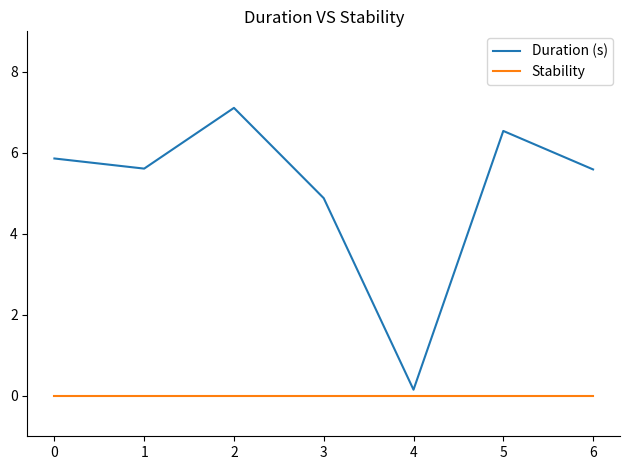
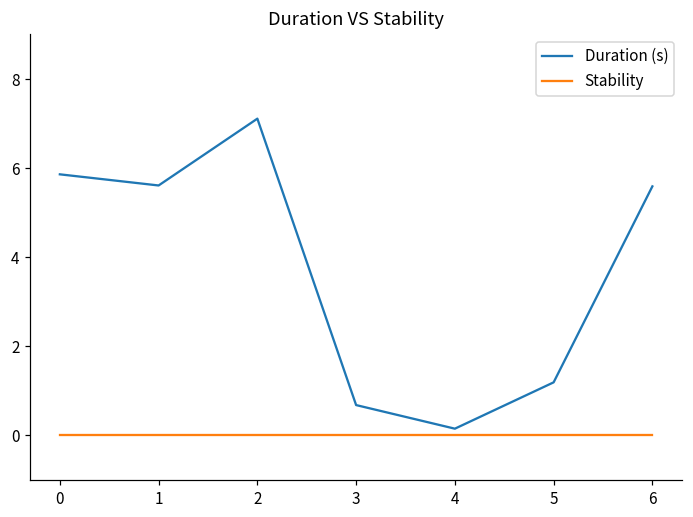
Duration (s), 3: 4.9 -> 0.7
Duration (s), 5: 6.5 -> 1.2
